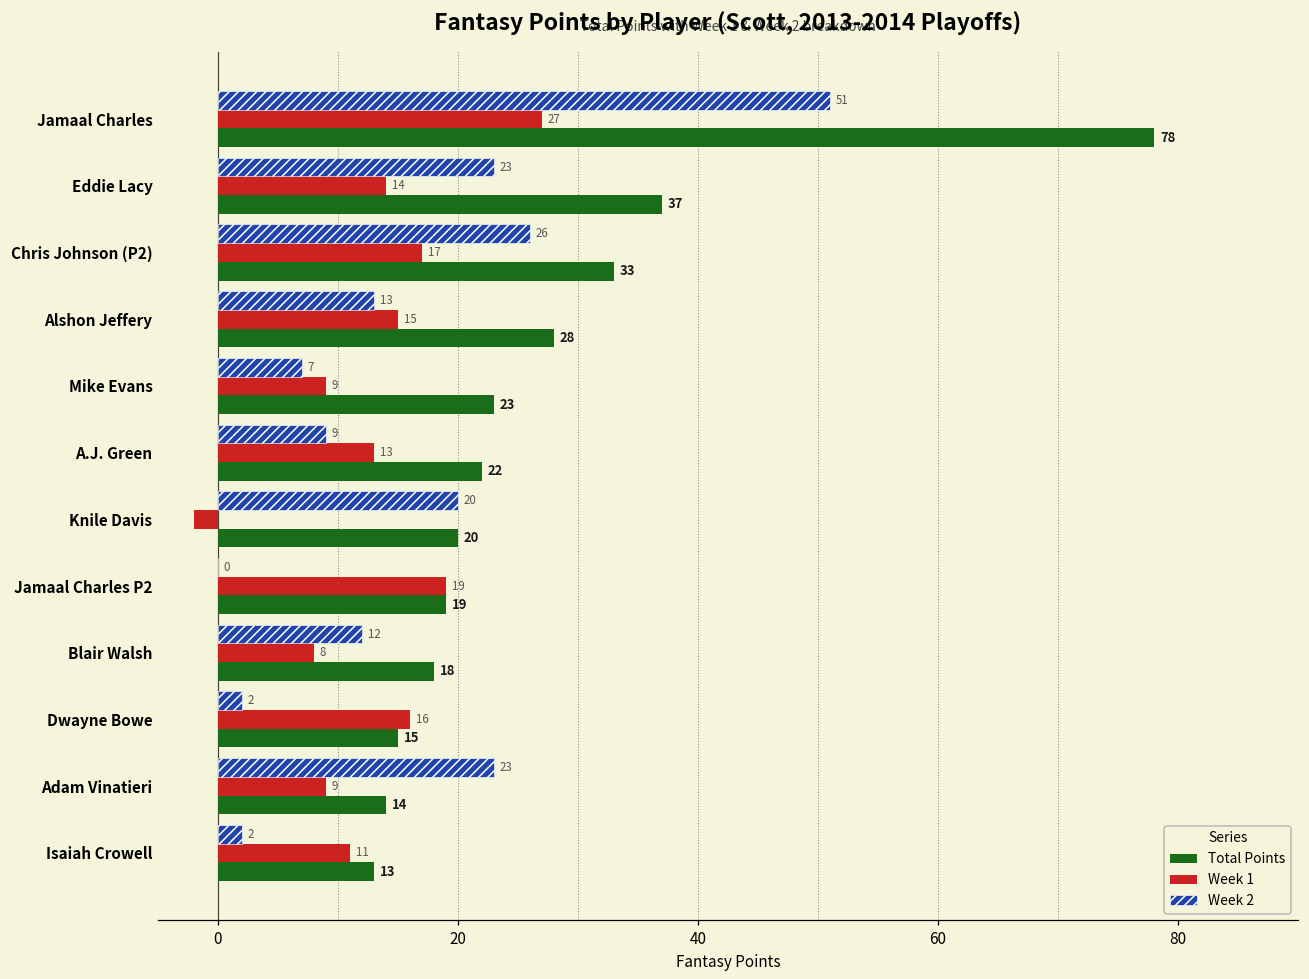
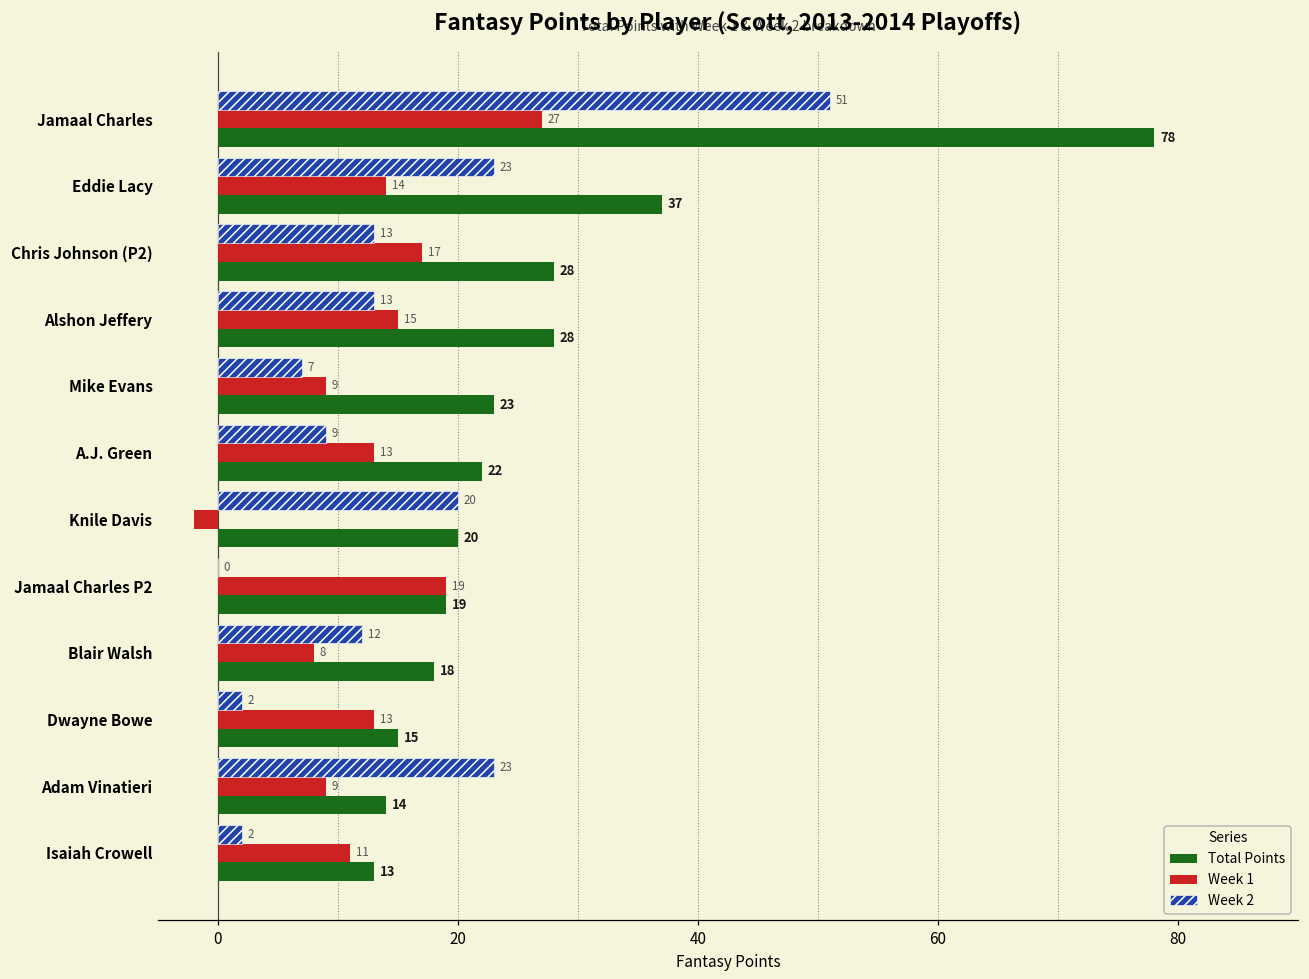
Week 2, Chris Johnson (P2): 26 -> 13
Total Points, Chris Johnson (P2): 33 -> 28
Week 1, Dwayne Bowe: 16 -> 13
